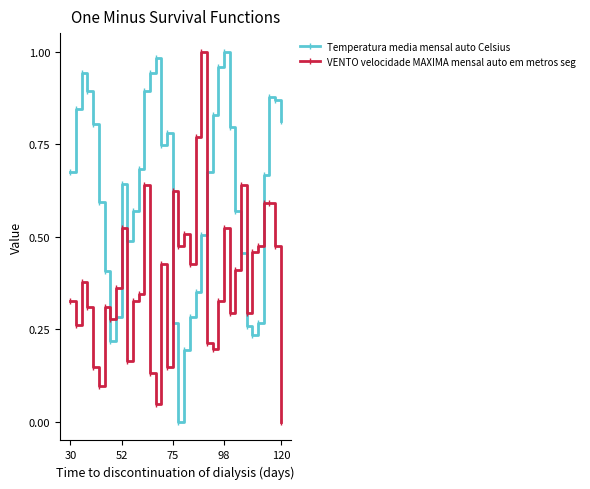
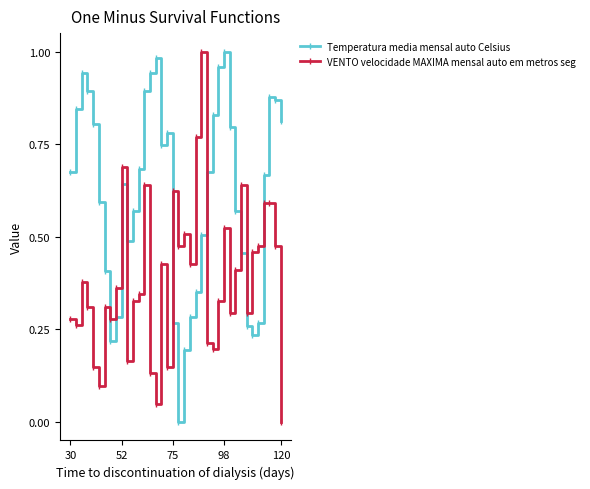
VENTO velocidade MAXIMA mensal auto em metros seg, 30: 0.33 -> 0.28
VENTO velocidade MAXIMA mensal auto em metros seg, 52: 0.52 -> 0.69
